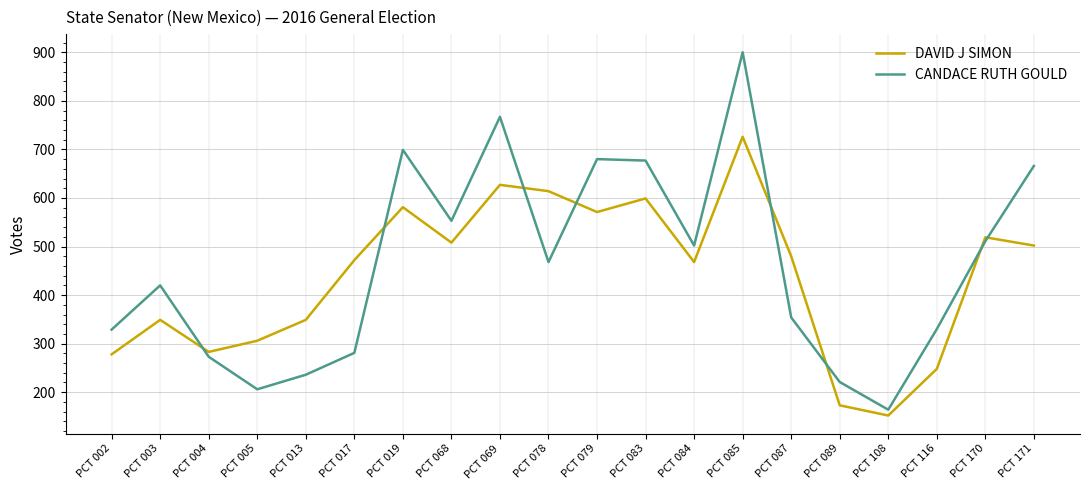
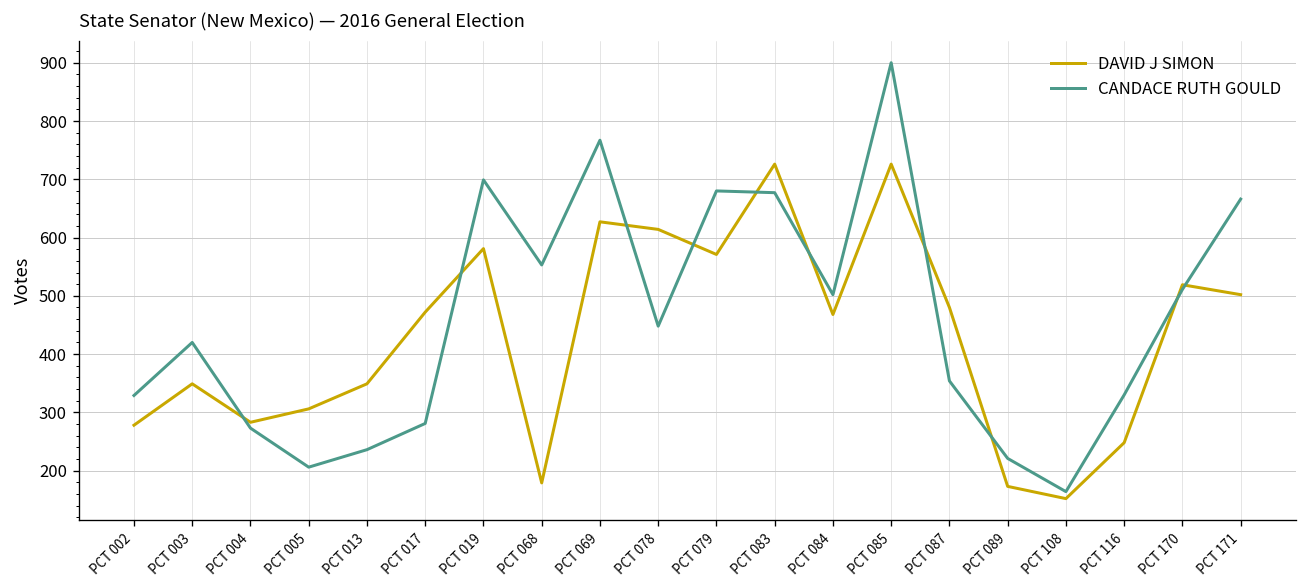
DAVID J SIMON, PCT 068: 510 -> 180
CANDACE RUTH GOULD, PCT 078: 470 -> 450
DAVID J SIMON, PCT 083: 600 -> 730
